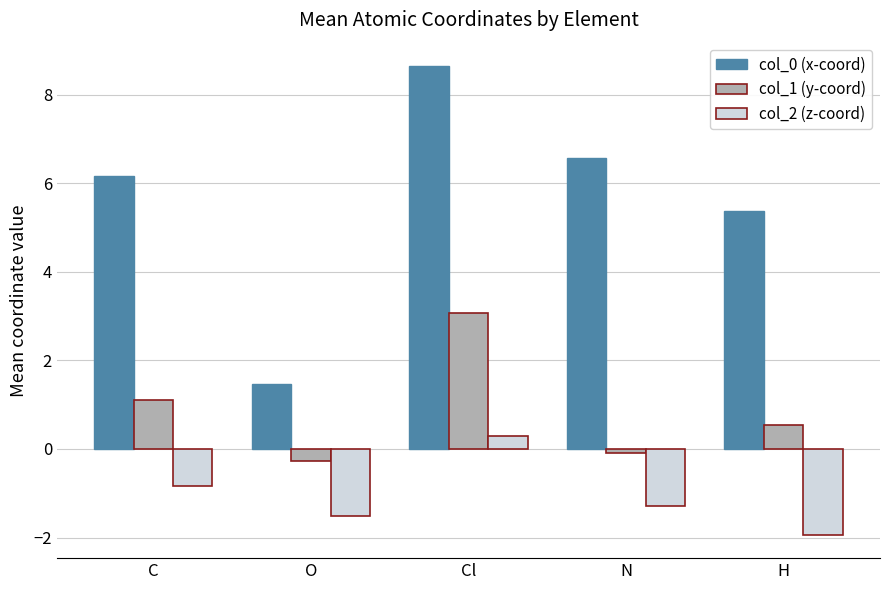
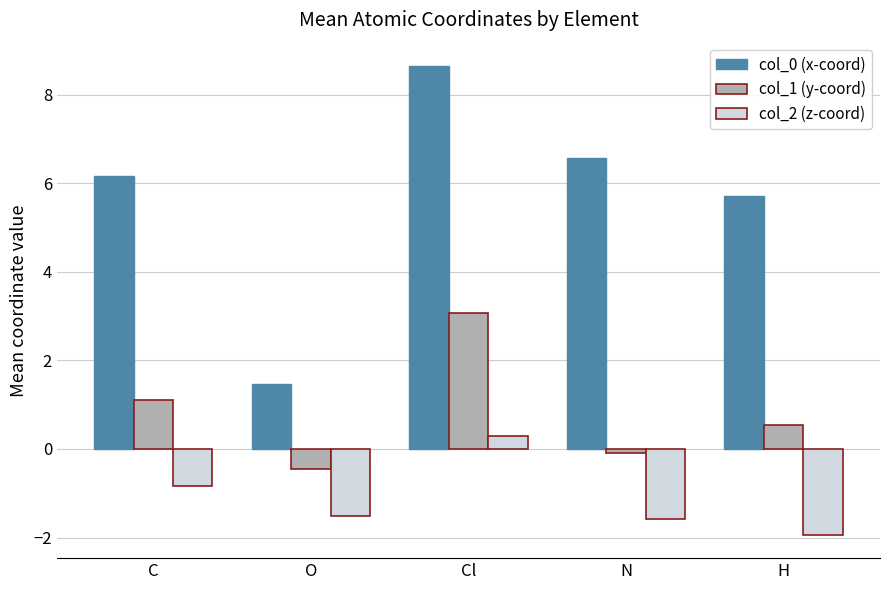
col_1 (y-coord), O: -0.3 -> -0.5
col_2 (z-coord), N: -1.3 -> -1.6
col_0 (x-coord), H: 5.4 -> 5.7
